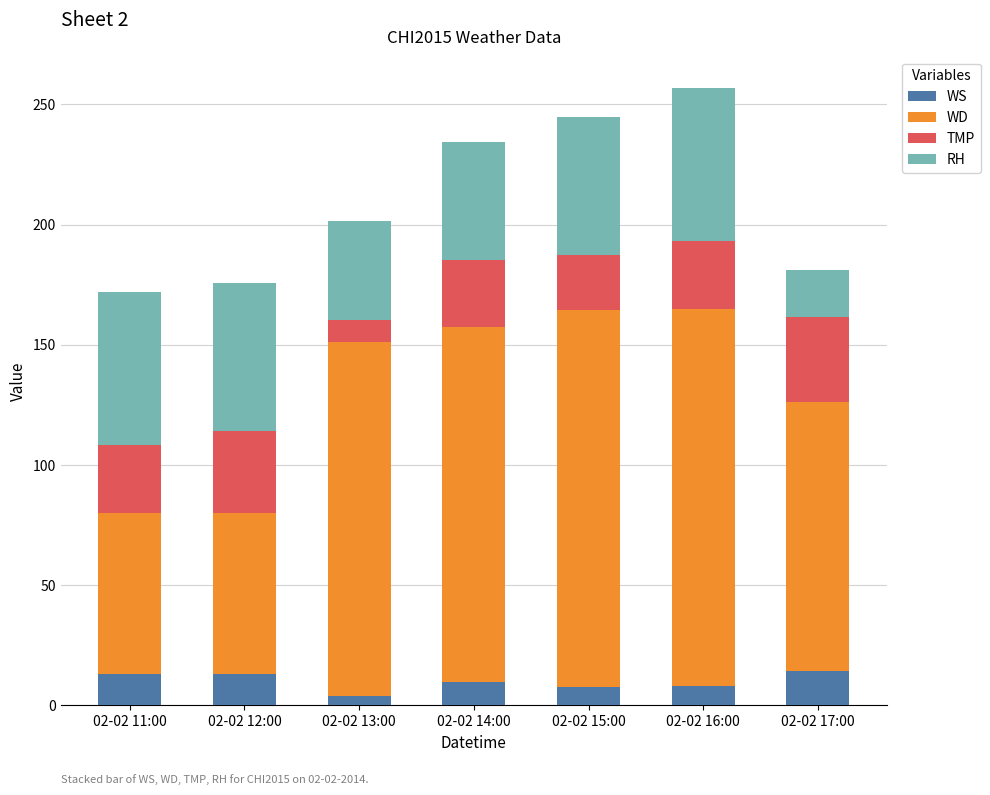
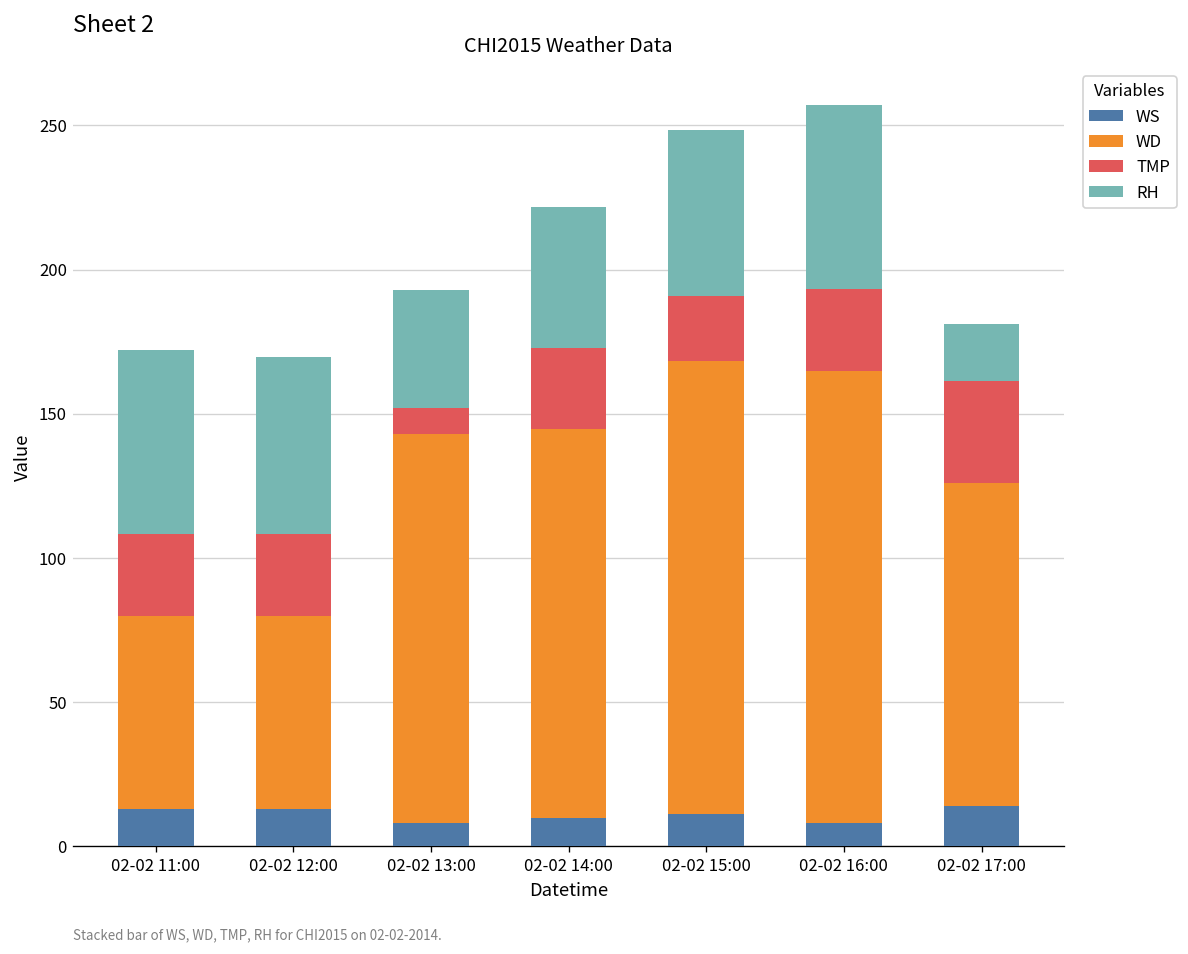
TMP, 02-02 12:00: 34 -> 28
WS, 02-02 13:00: 4 -> 8
WD, 02-02 13:00: 147 -> 135
WD, 02-02 14:00: 148 -> 135
WS, 02-02 15:00: 8 -> 11
